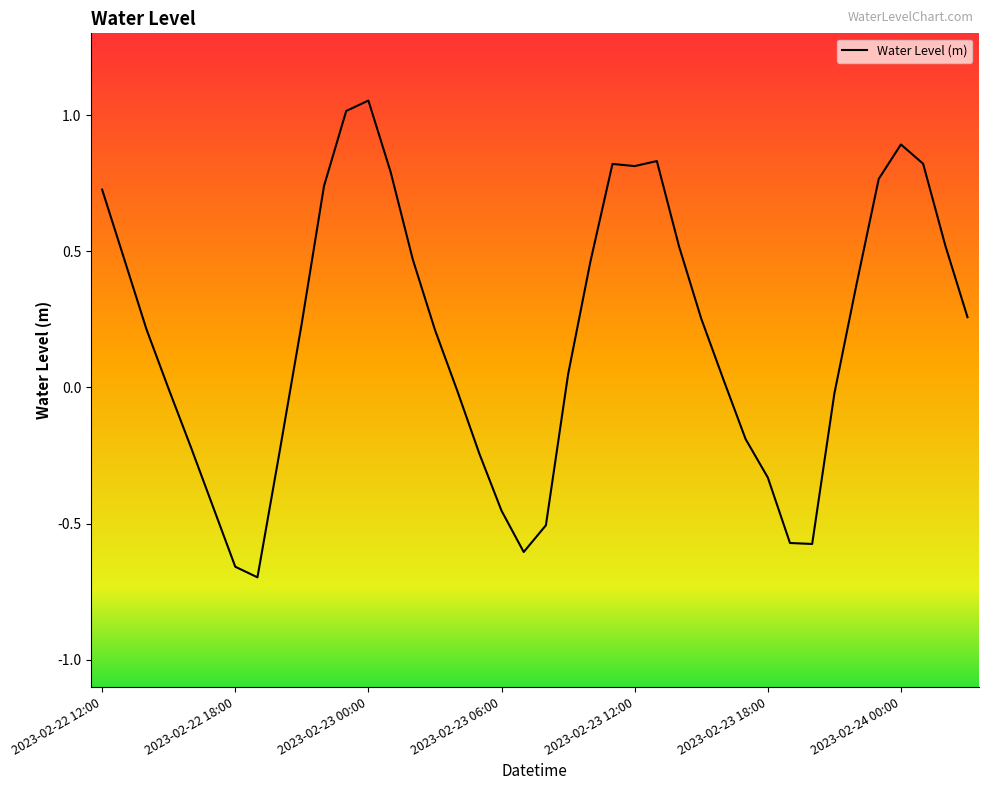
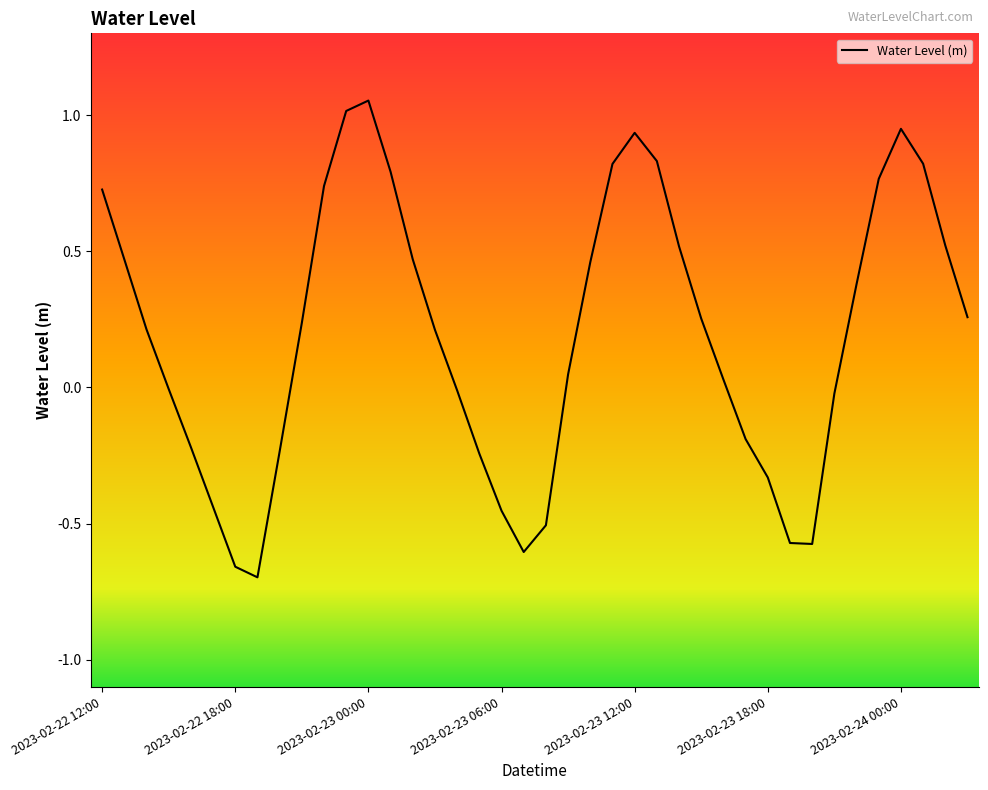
2023-02-23 12:00: 0.81 -> 0.93
2023-02-24 00:00: 0.89 -> 0.95
